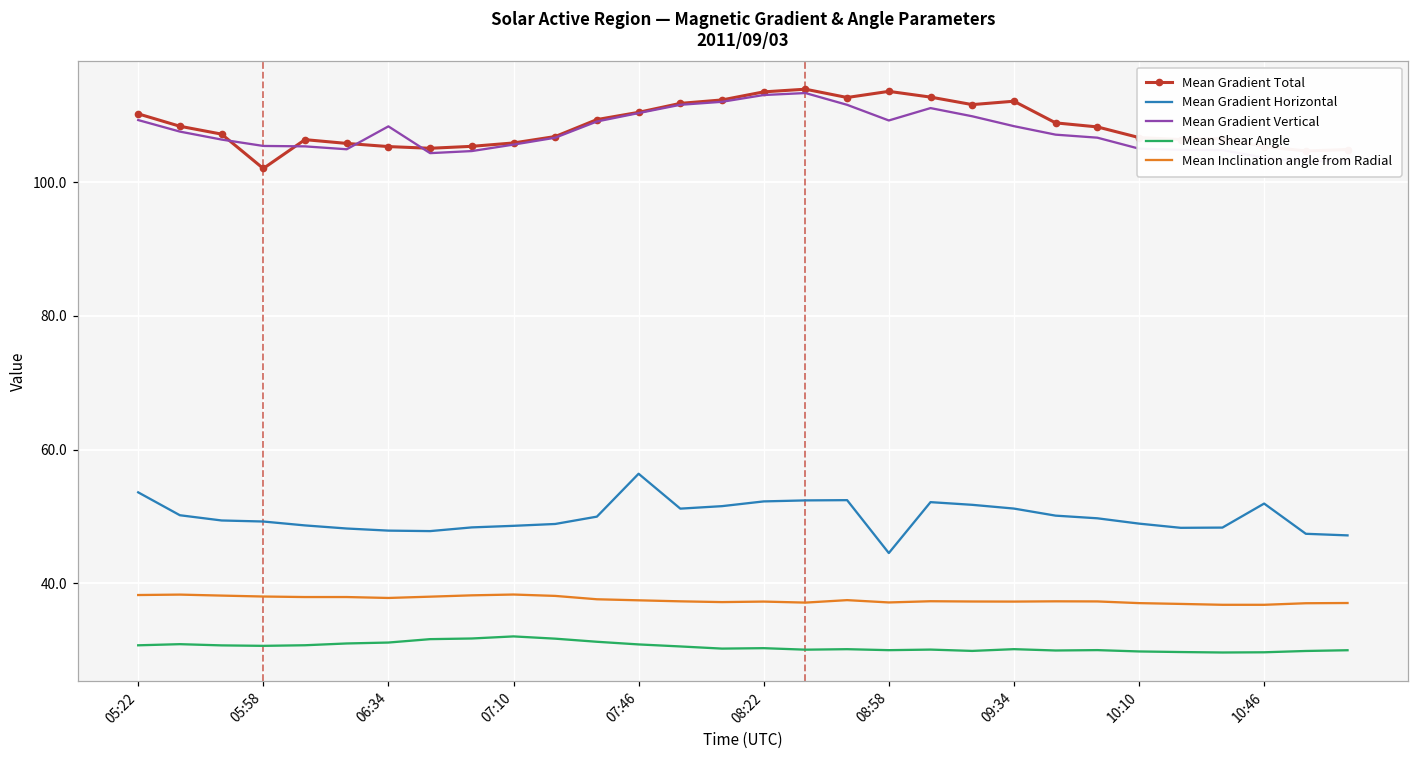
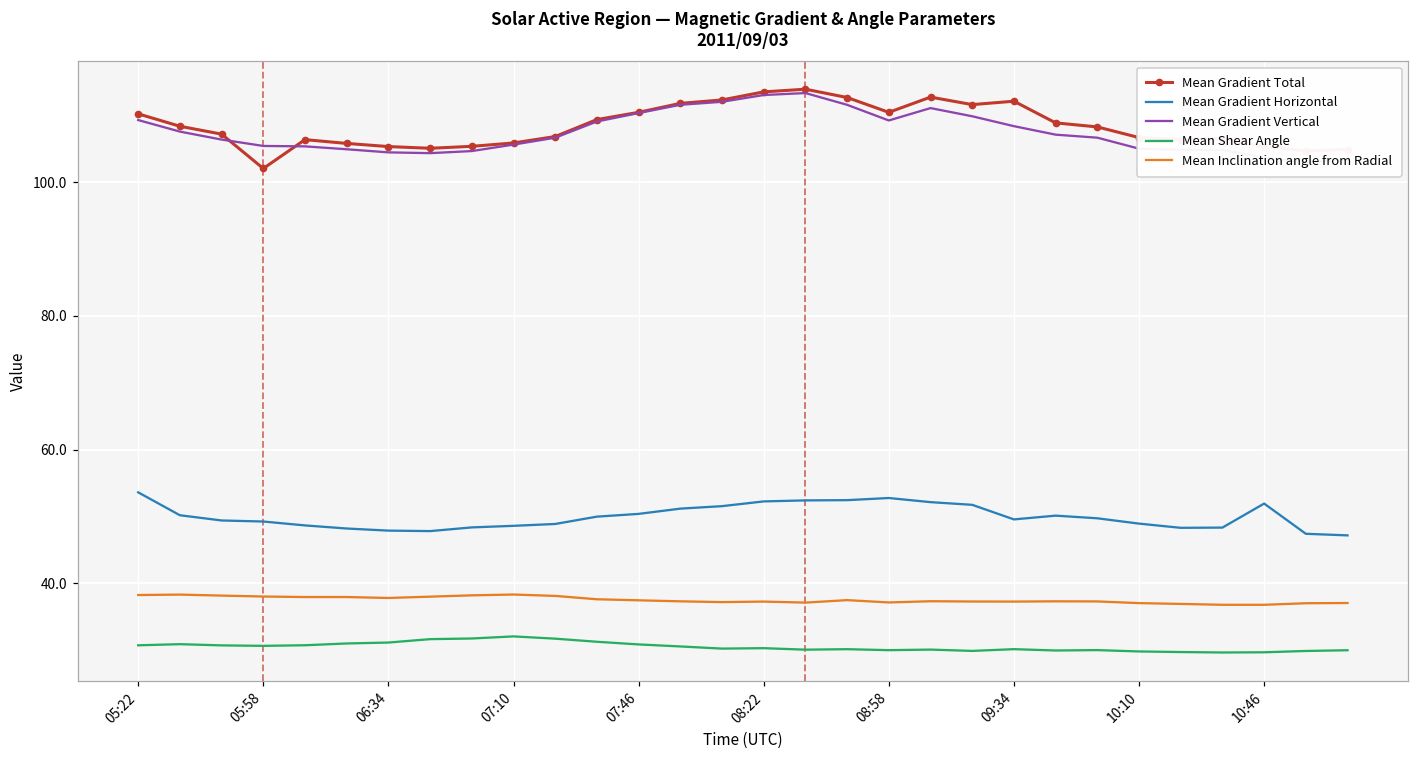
Mean Gradient Vertical, 06:34: 108 -> 104
Mean Gradient Horizontal, 07:46: 56 -> 50
Mean Gradient Total, 08:58: 114 -> 110
Mean Gradient Horizontal, 08:58: 45 -> 53
Mean Gradient Horizontal, 09:34: 51 -> 50
